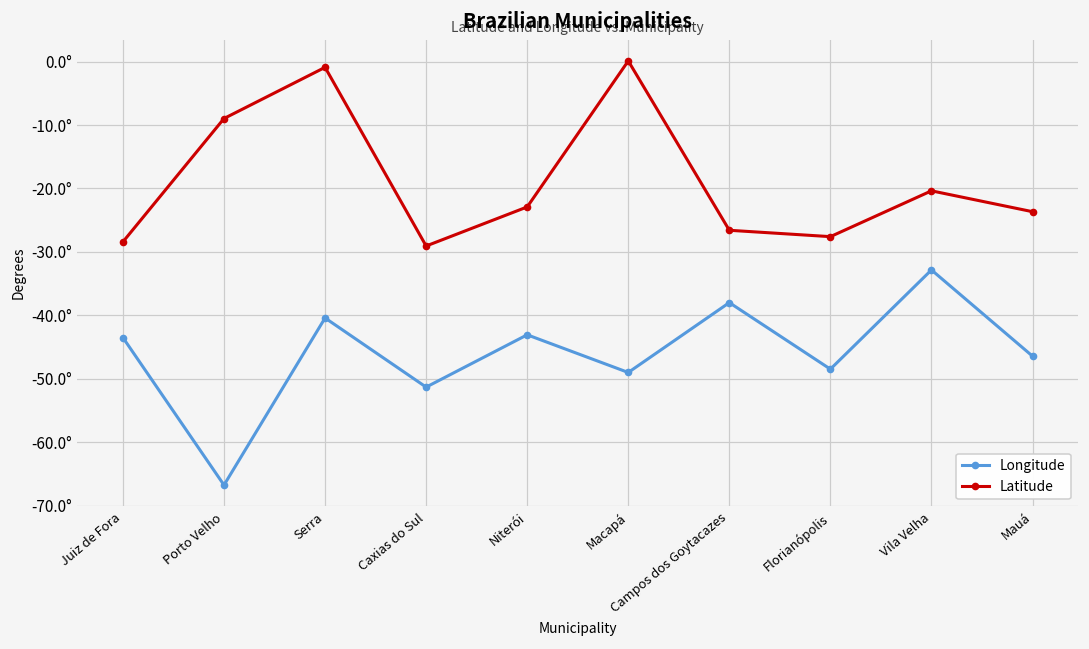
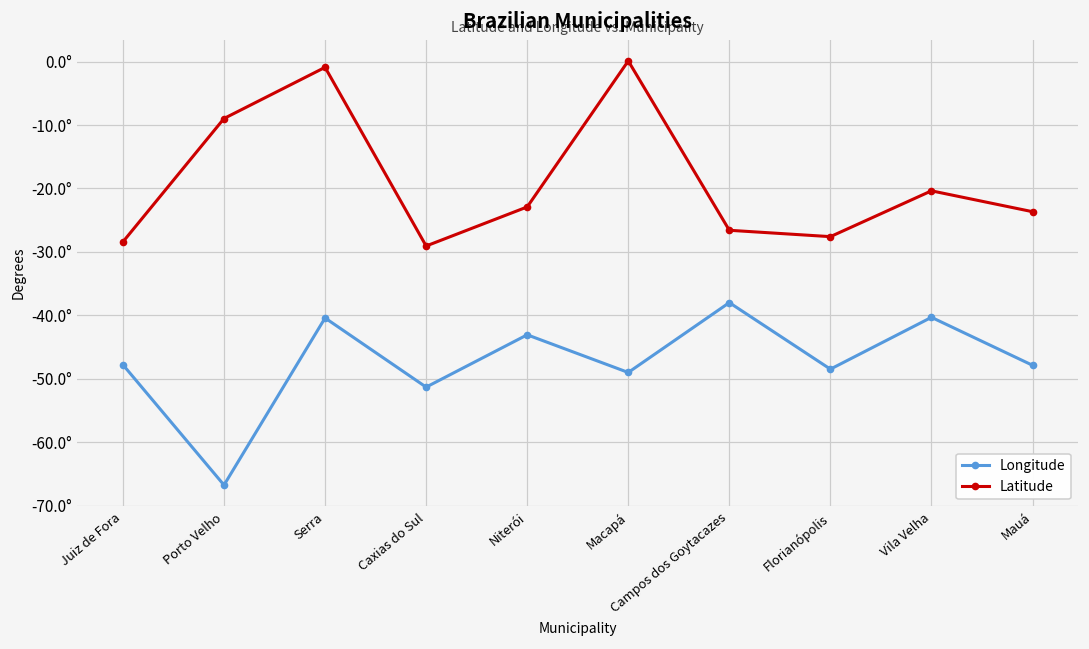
Longitude, Juiz de Fora: -44° -> -48°
Longitude, Vila Velha: -33° -> -40°
Longitude, Mauá: -46° -> -48°
